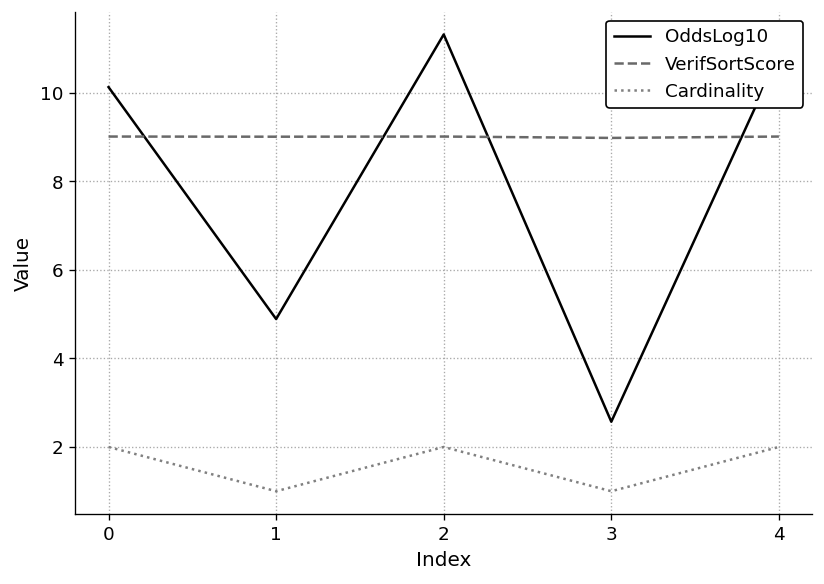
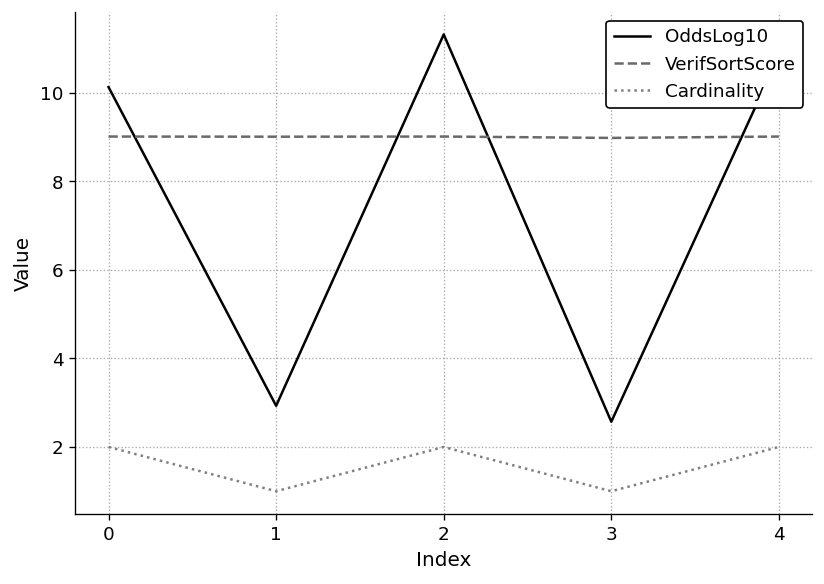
OddsLog10, 1: 4.9 -> 2.9
